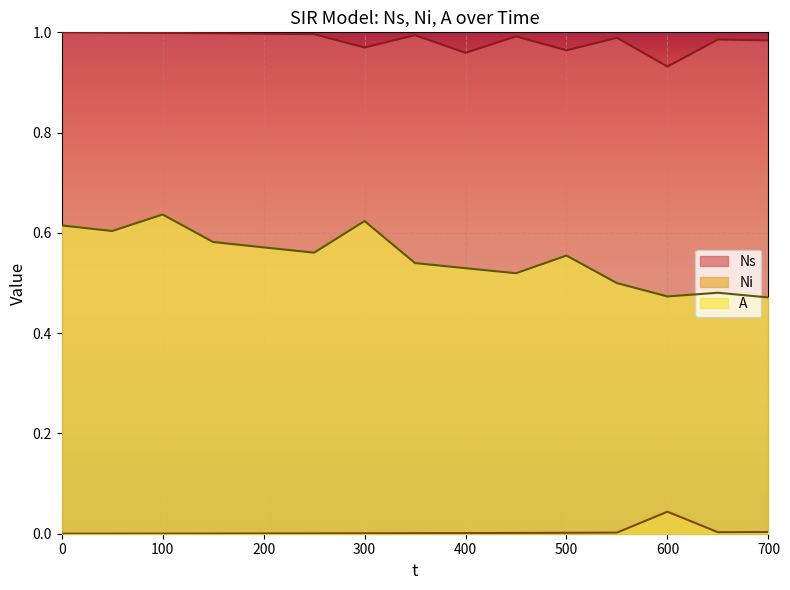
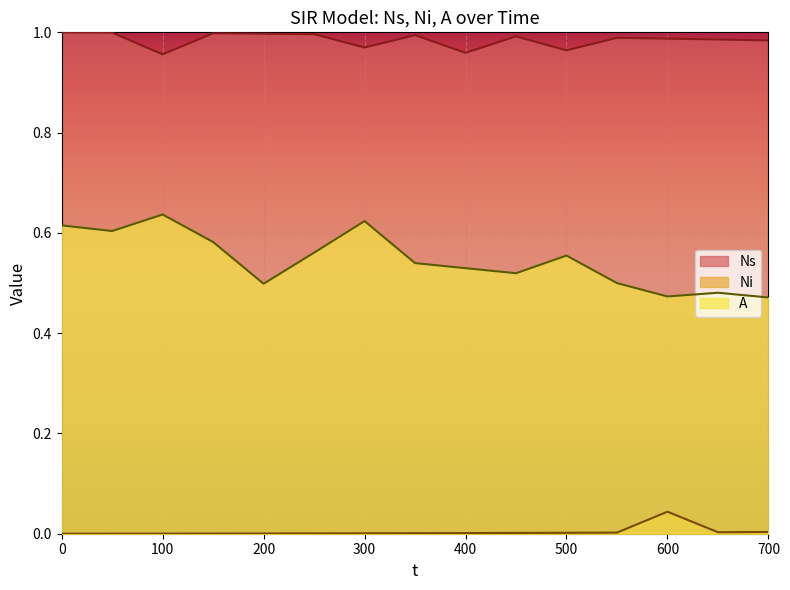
Ns, 100: 1.00 -> 0.96
A, 200: 0.57 -> 0.50
Ns, 600: 0.93 -> 0.99
